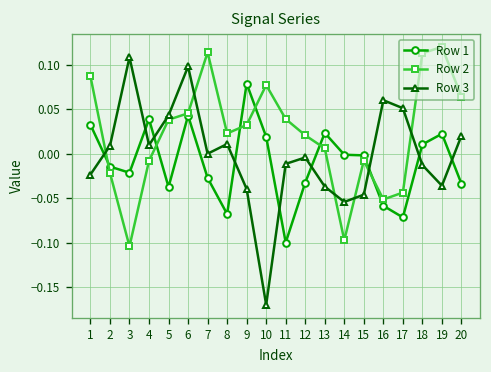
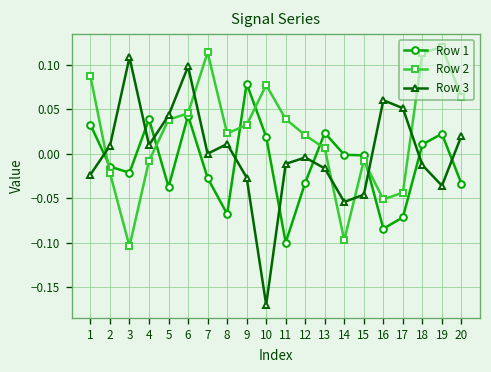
Row 3, 9: -0.04 -> -0.03
Row 3, 13: -0.04 -> -0.02
Row 1, 16: -0.06 -> -0.08
